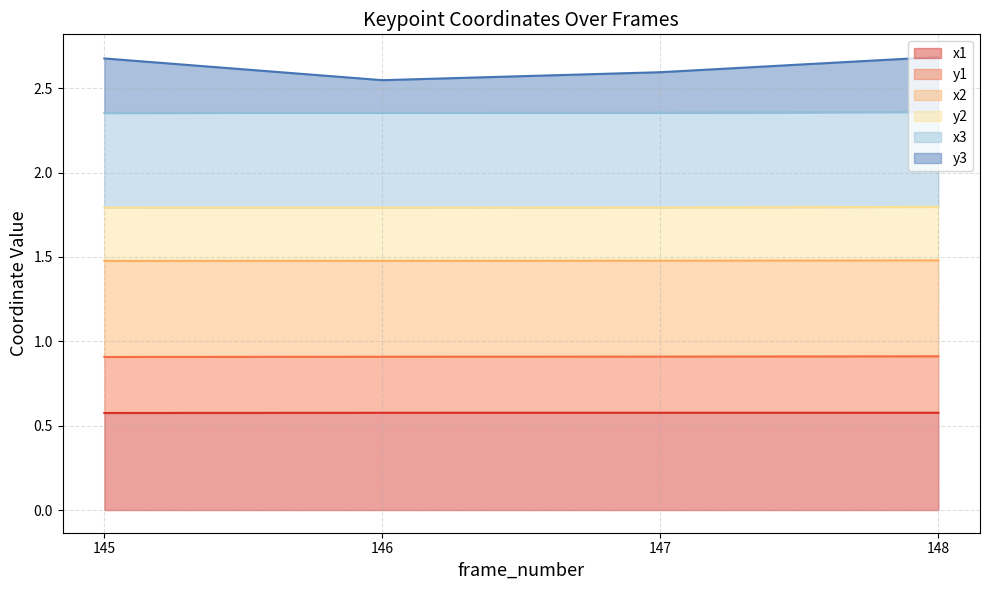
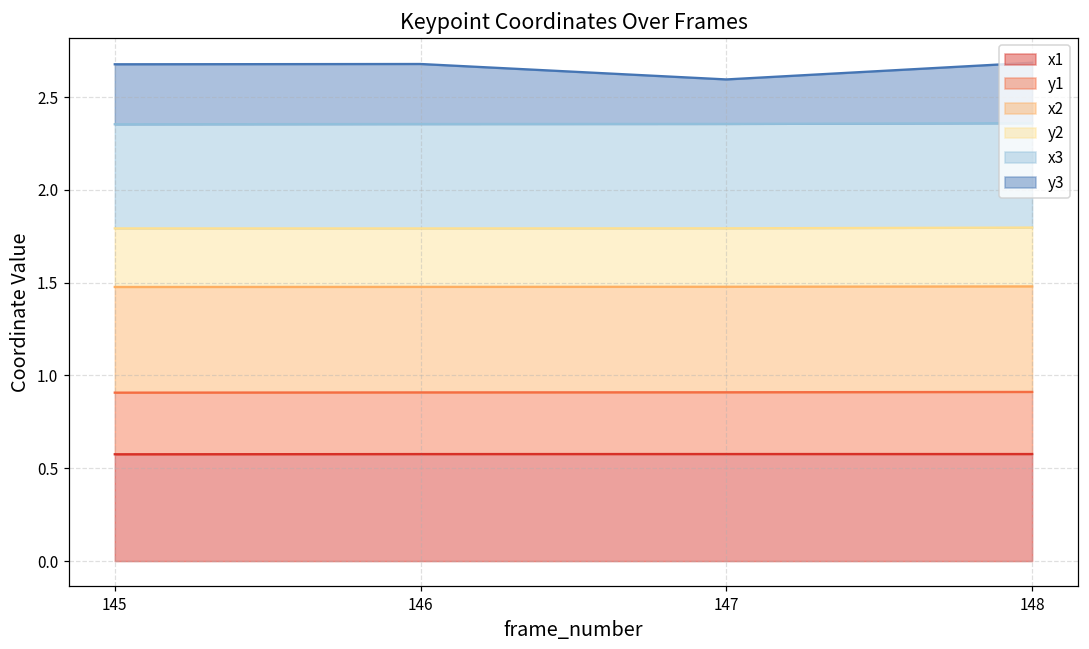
y3, 146: 0.19 -> 0.32
